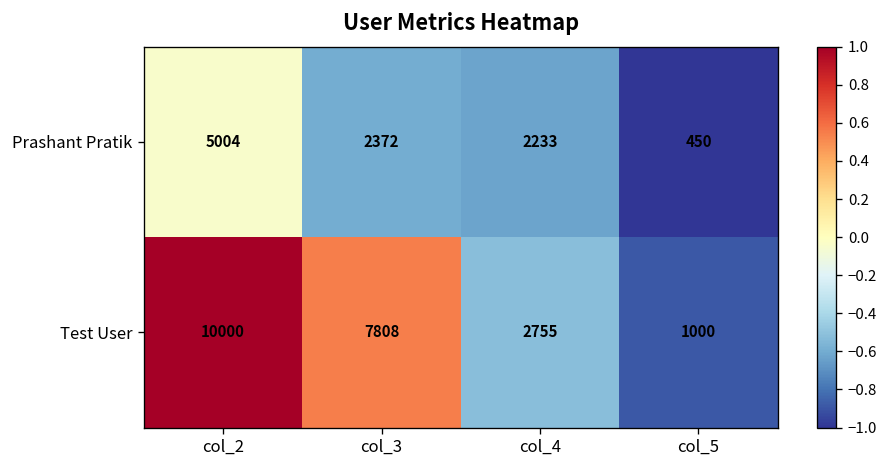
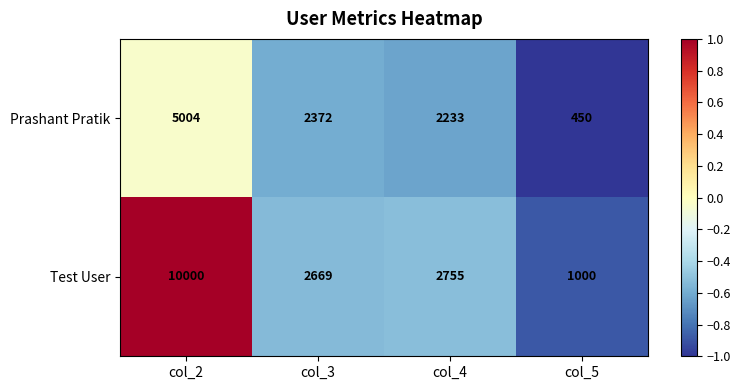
Test User, col_3: 7808 -> 2669
